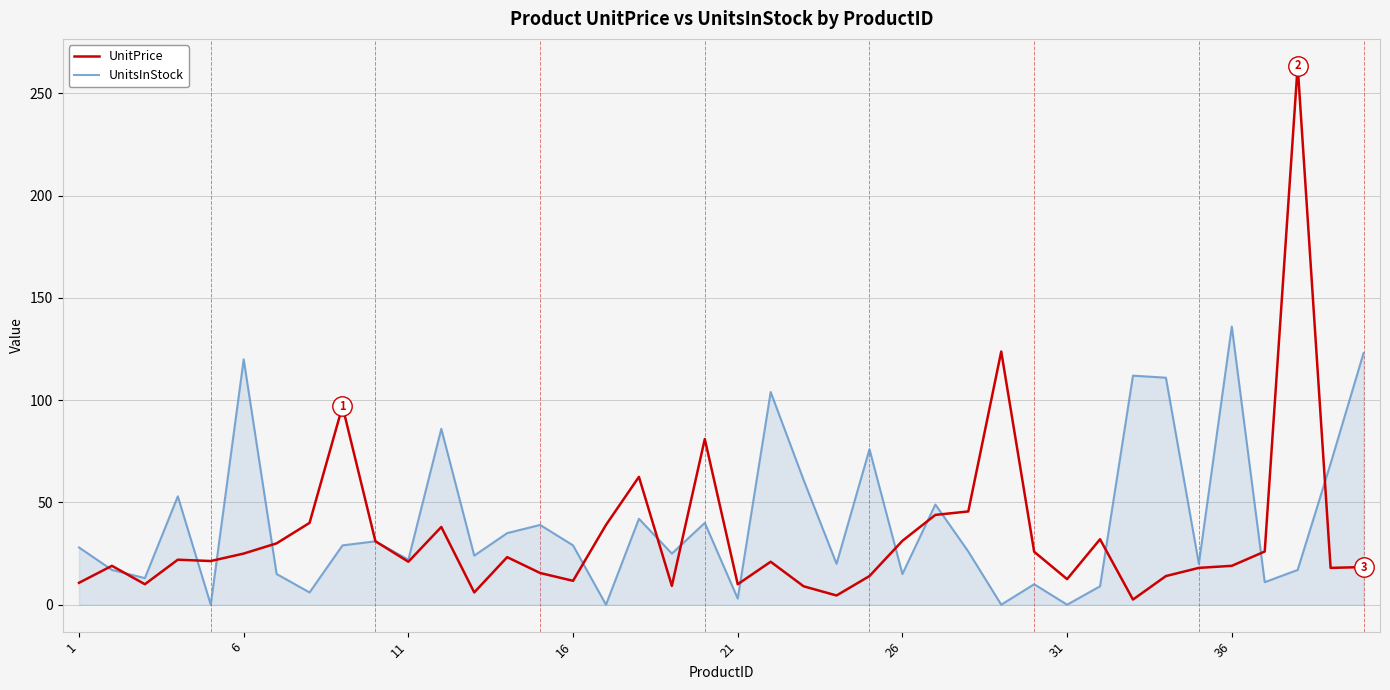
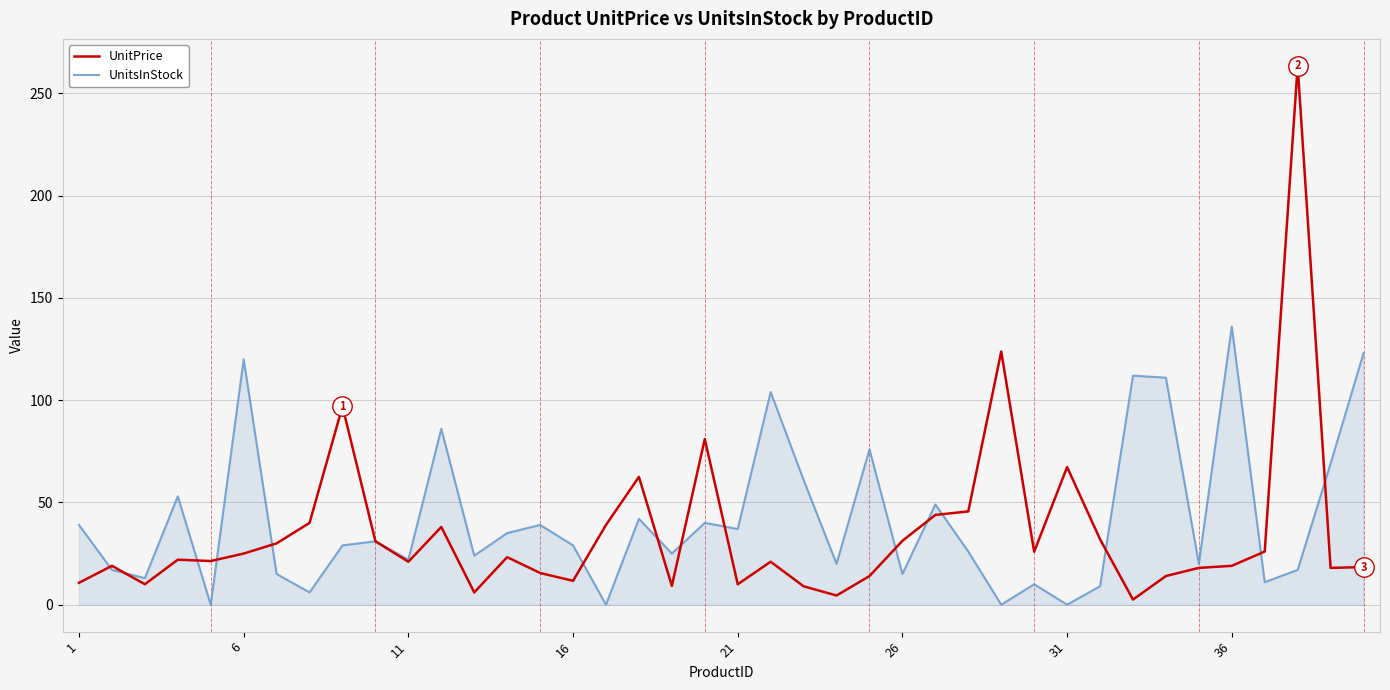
UnitsInStock, 1: 28 -> 39
UnitsInStock, 21: 3 -> 37
UnitPrice, 31: 13 -> 67
